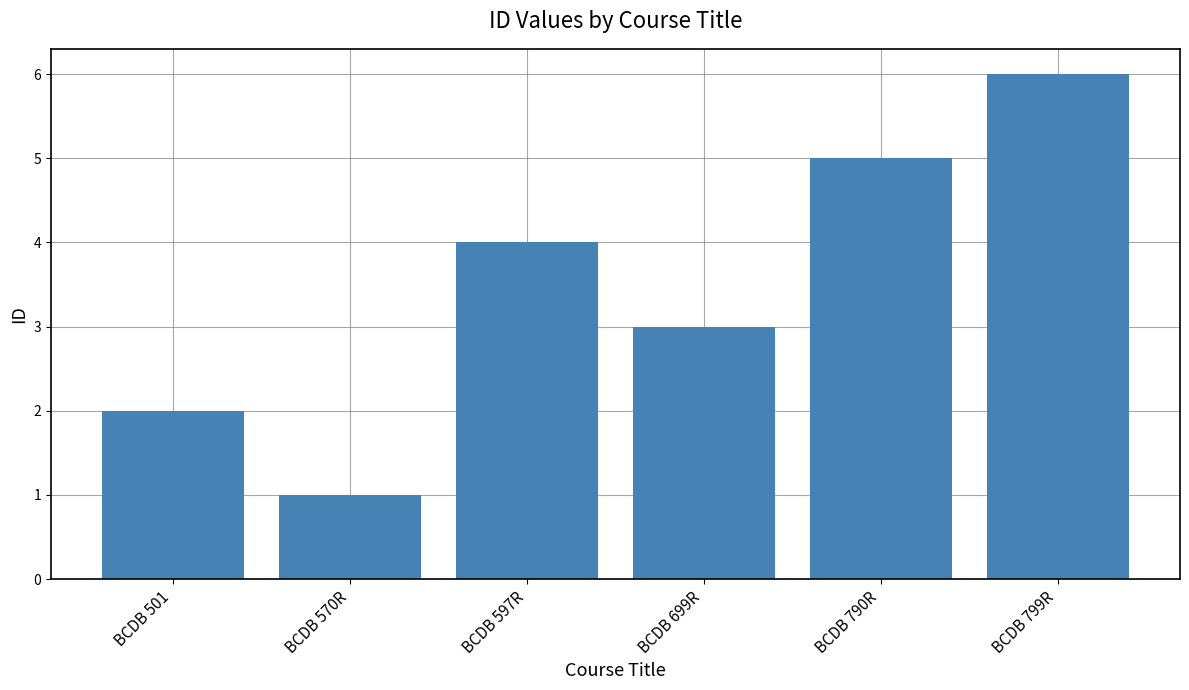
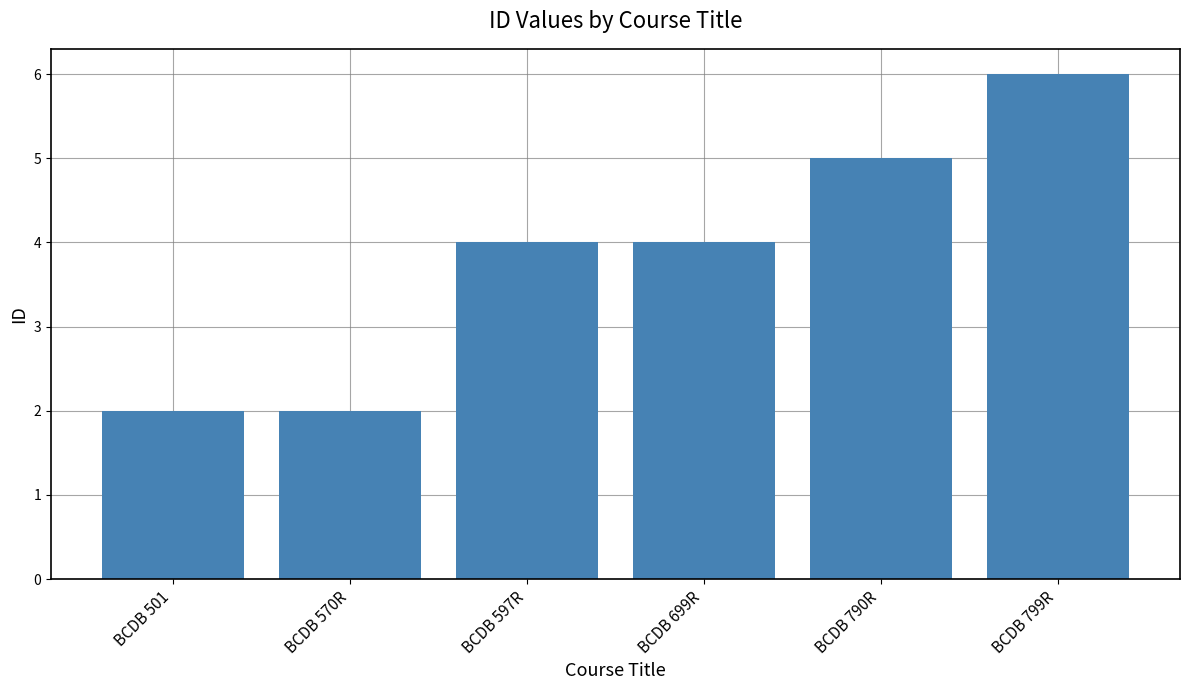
BCDB 570R: 1 -> 2
BCDB 699R: 3 -> 4
